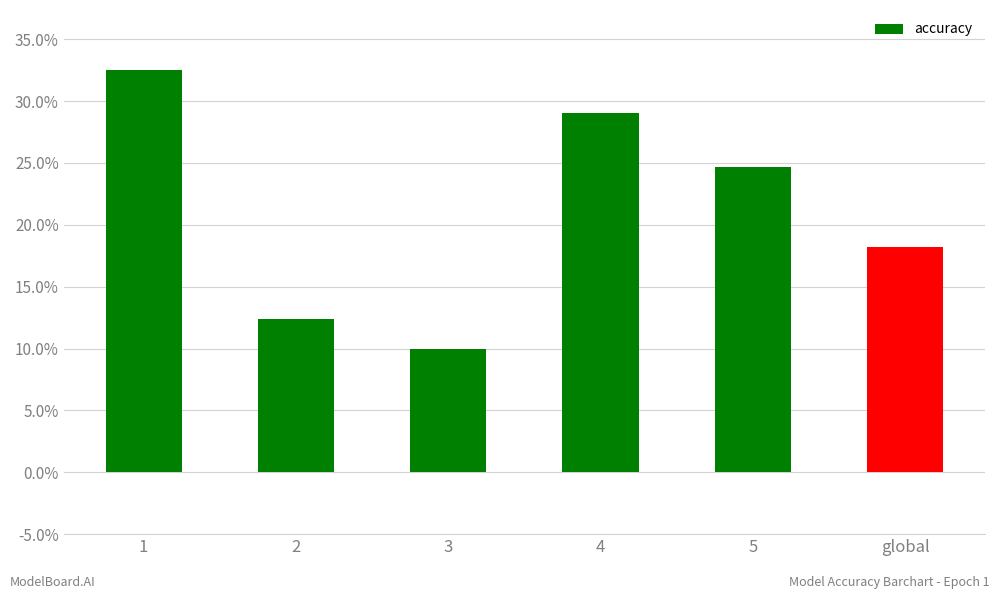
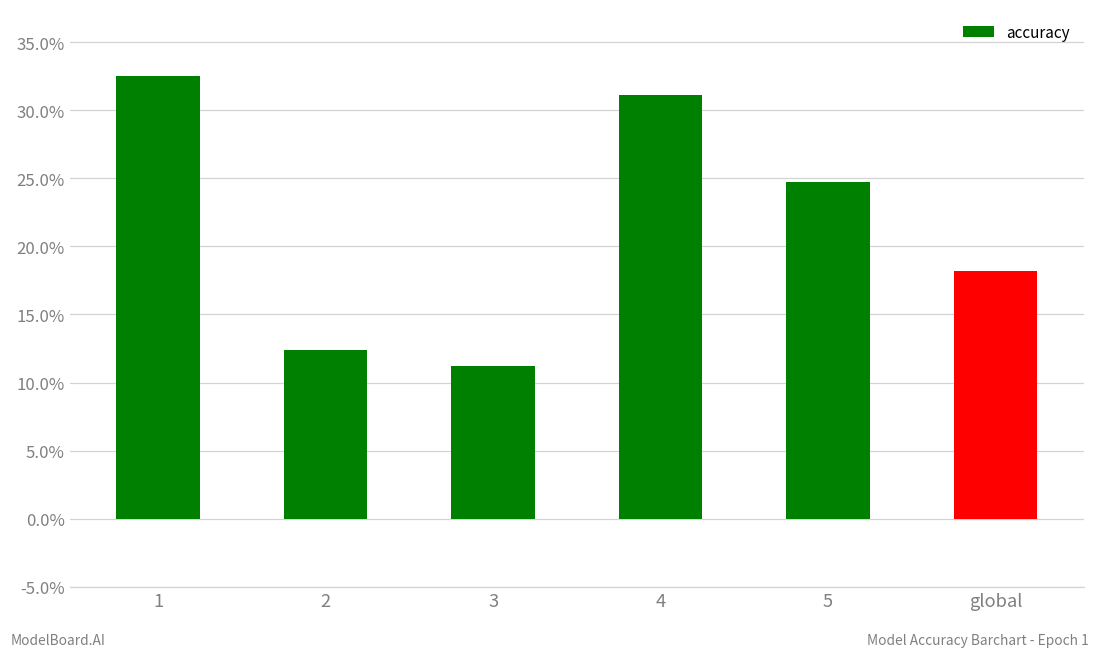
3: 10.0% -> 11.2%
4: 29.0% -> 31.2%
